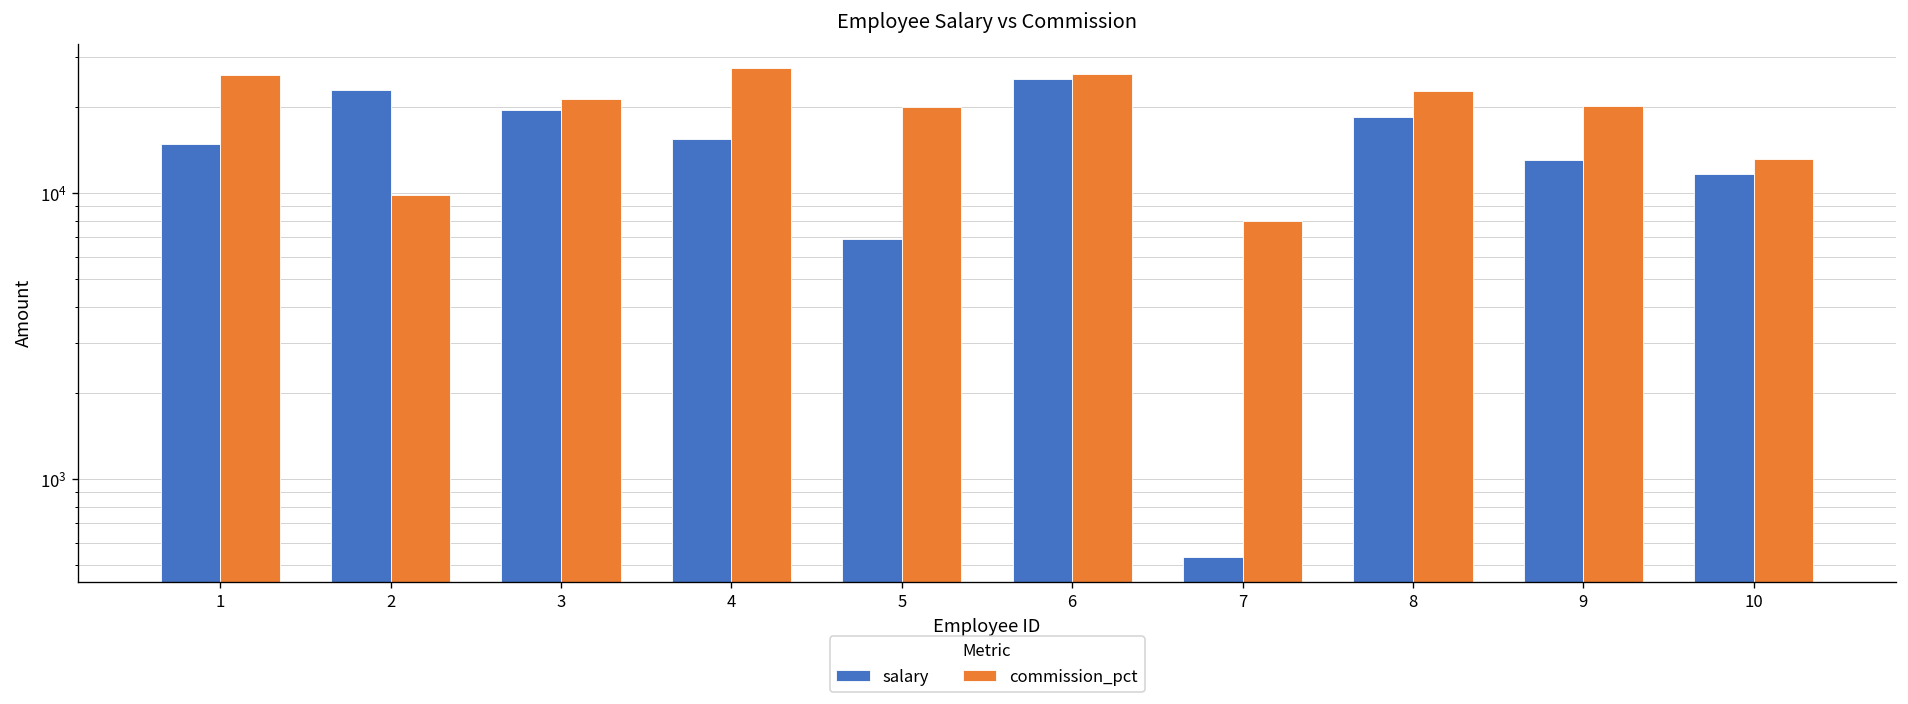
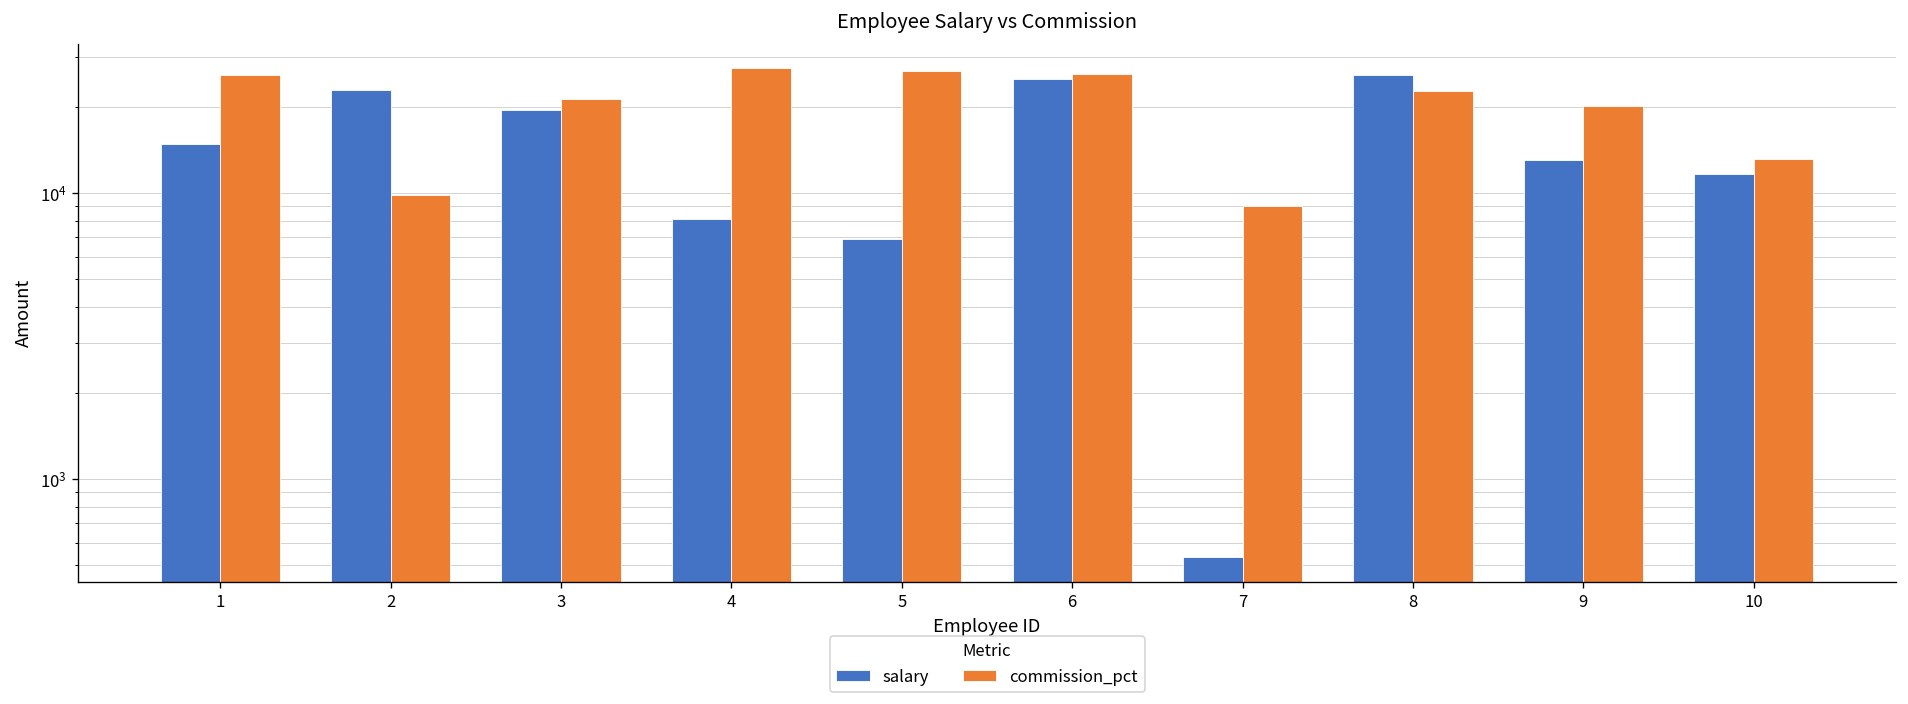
salary, 4: 16000 -> 8100
commission_pct, 5: 20000 -> 27000
commission_pct, 7: 8000 -> 9000
salary, 8: 19000 -> 26000
